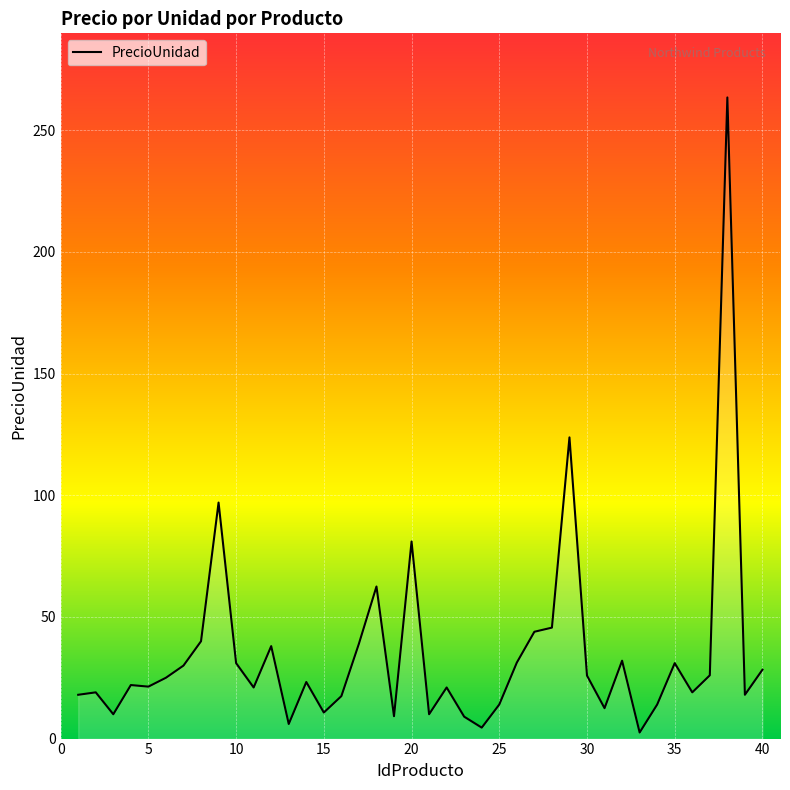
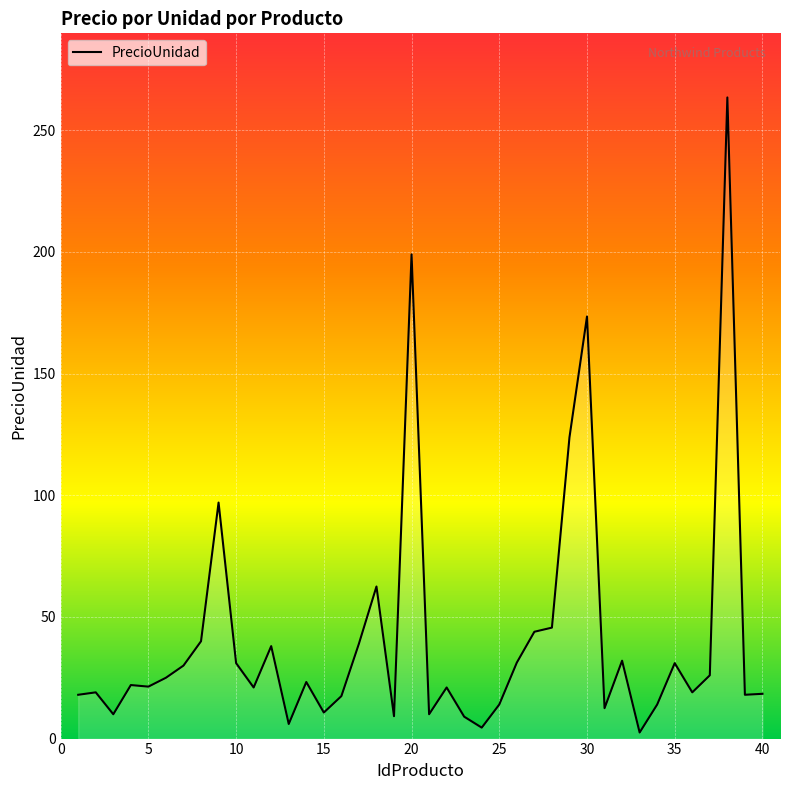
20: 81 -> 199
30: 26 -> 173
40: 28 -> 18
